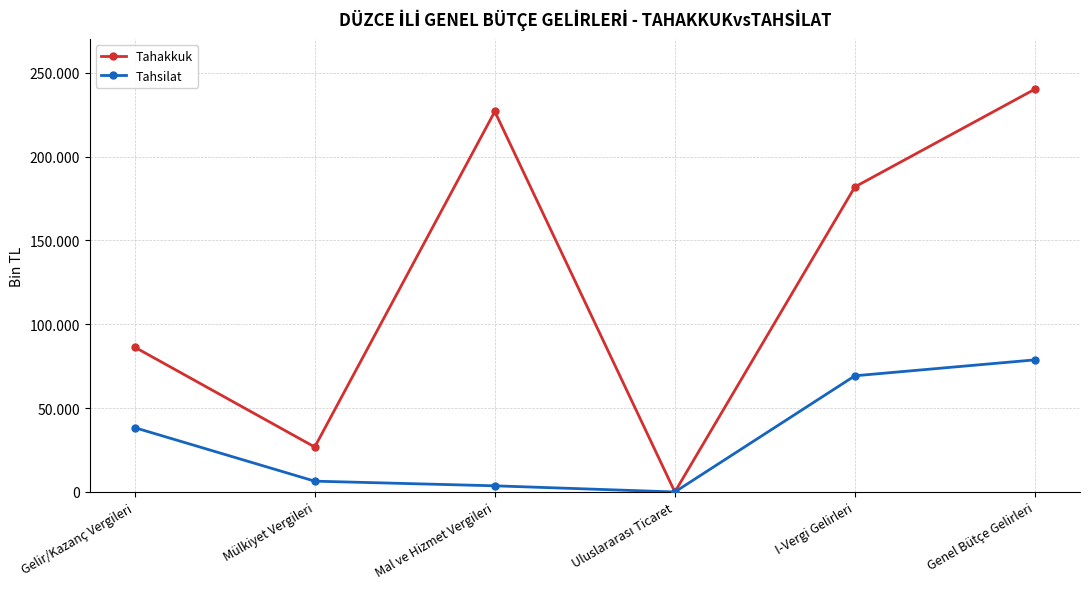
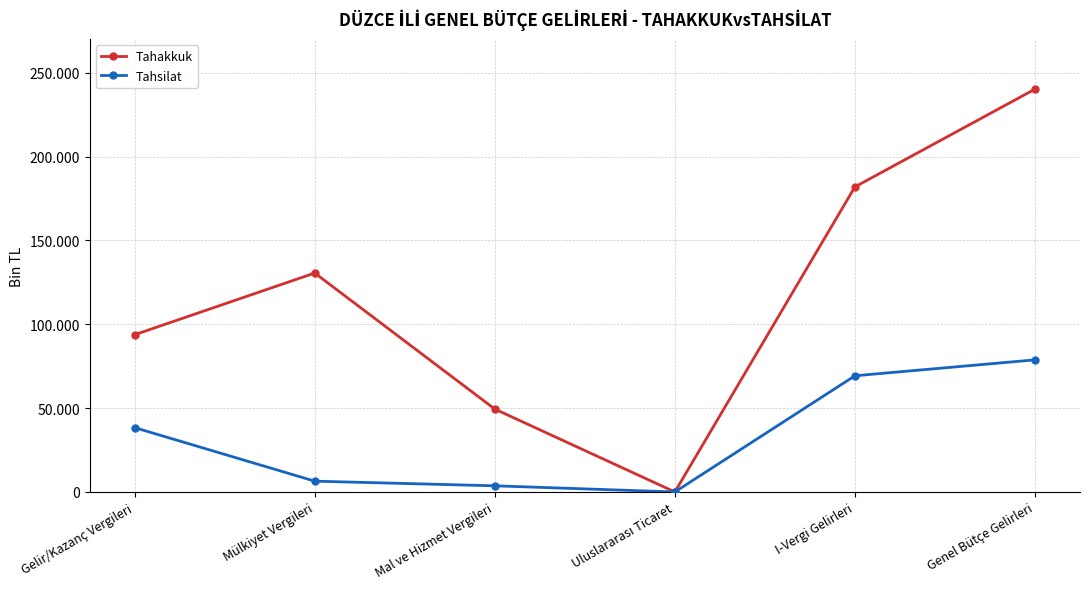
Tahakkuk, Gelir/Kazanç Vergileri: 86 -> 94
Tahakkuk, Mülkiyet Vergileri: 27 -> 131
Tahakkuk, Mal ve Hizmet Vergileri: 227 -> 49
